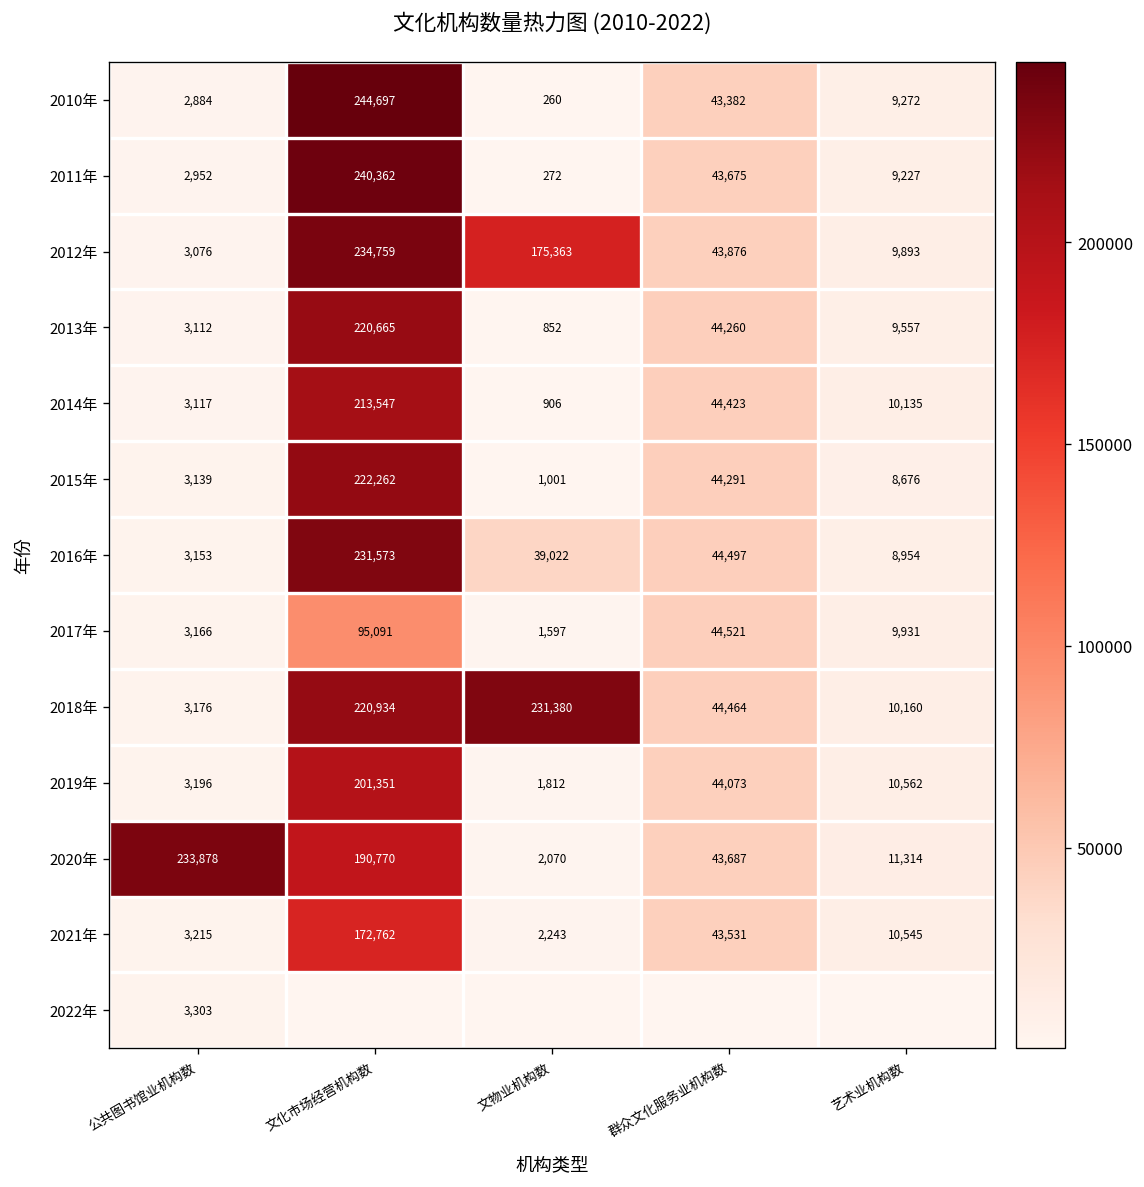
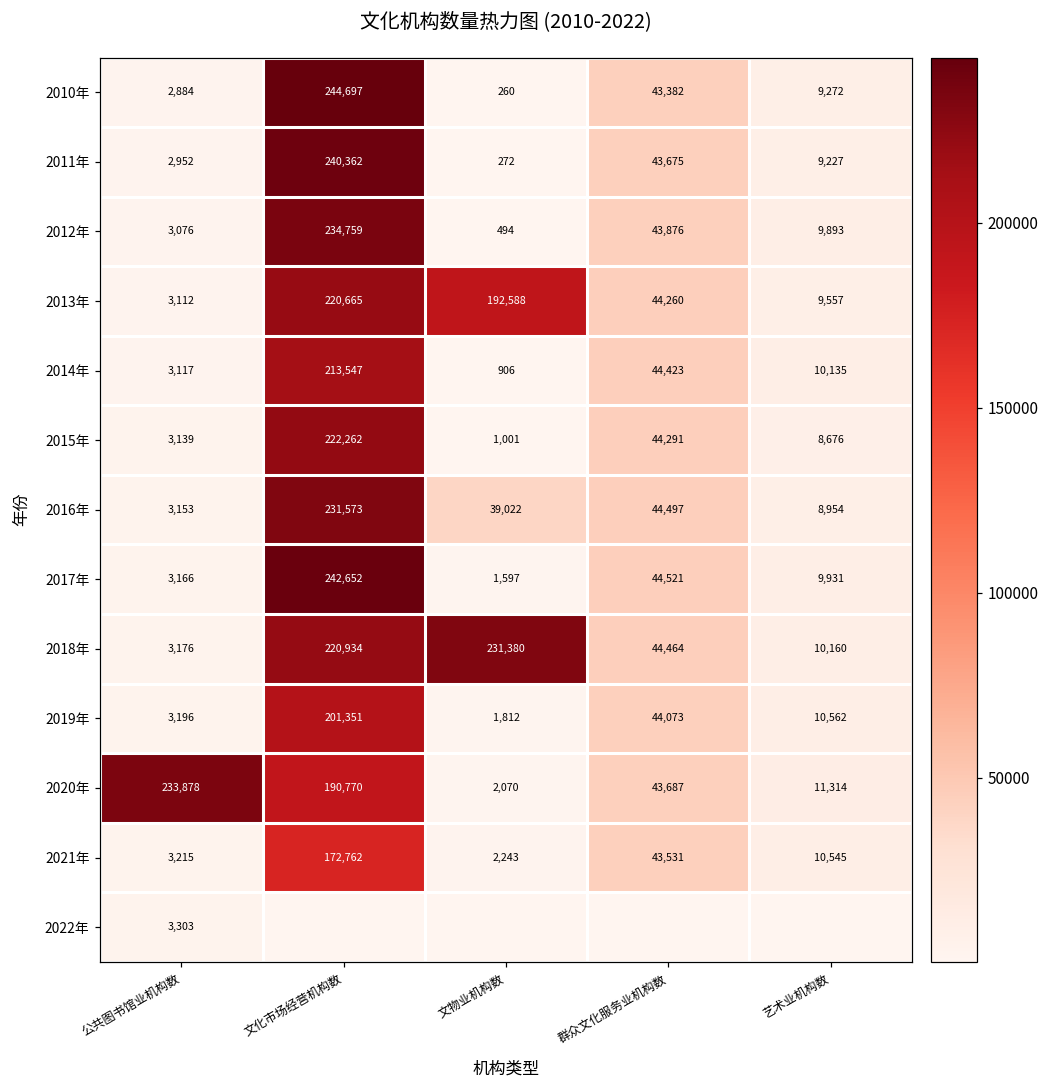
2012年, 文物业机构数: 175,363 -> 494
2013年, 文物业机构数: 852 -> 192,588
2017年, 文化市场经营机构数: 95,091 -> 242,652
